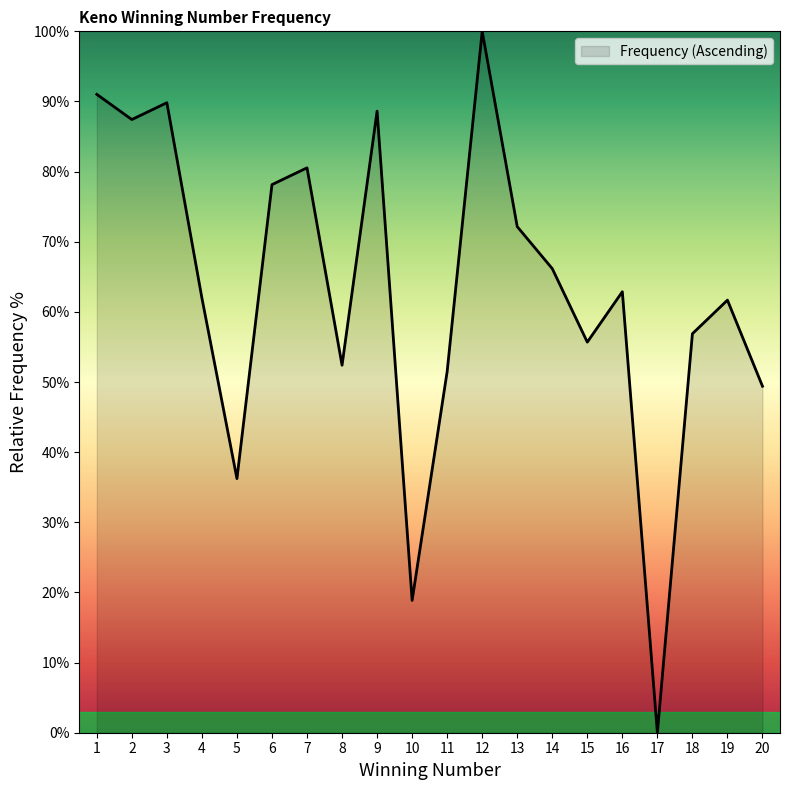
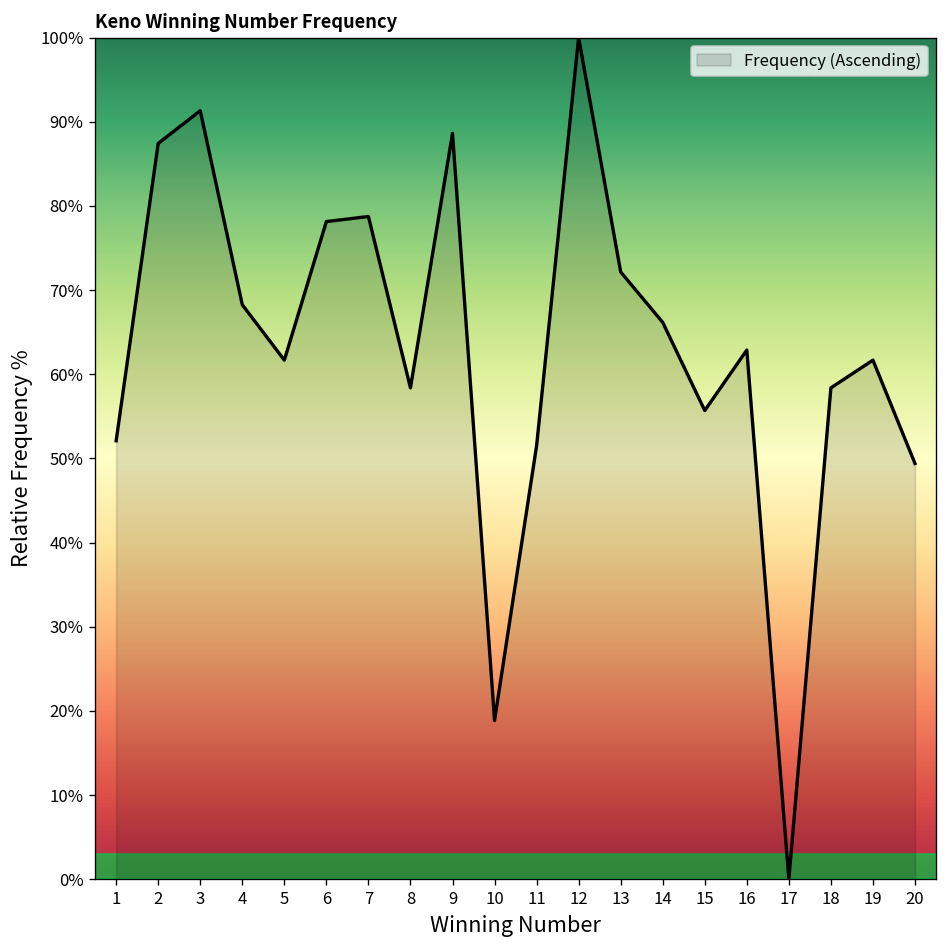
1: 91% -> 52%
3: 90% -> 91%
4: 62% -> 68%
5: 36% -> 62%
7: 81% -> 79%
8: 52% -> 58%
18: 57% -> 58%
